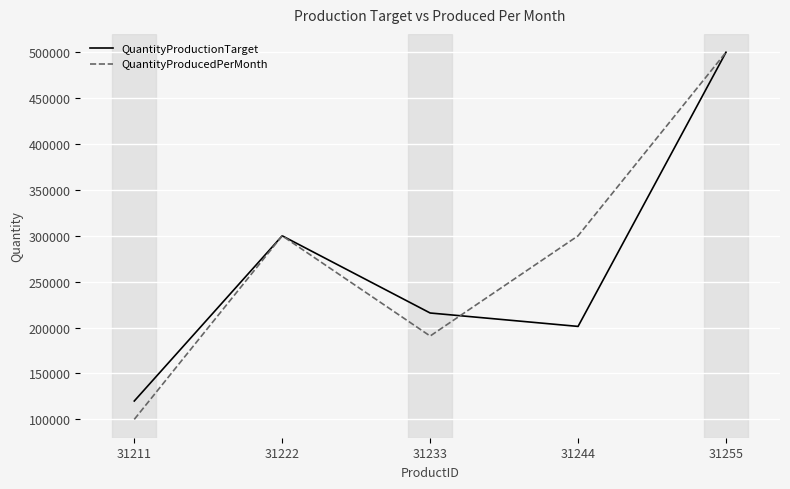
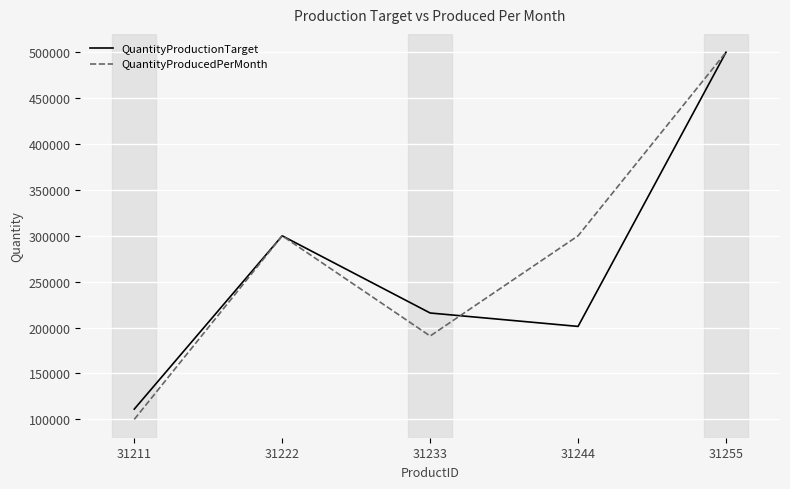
QuantityProductionTarget, 31211: 120000 -> 110000
